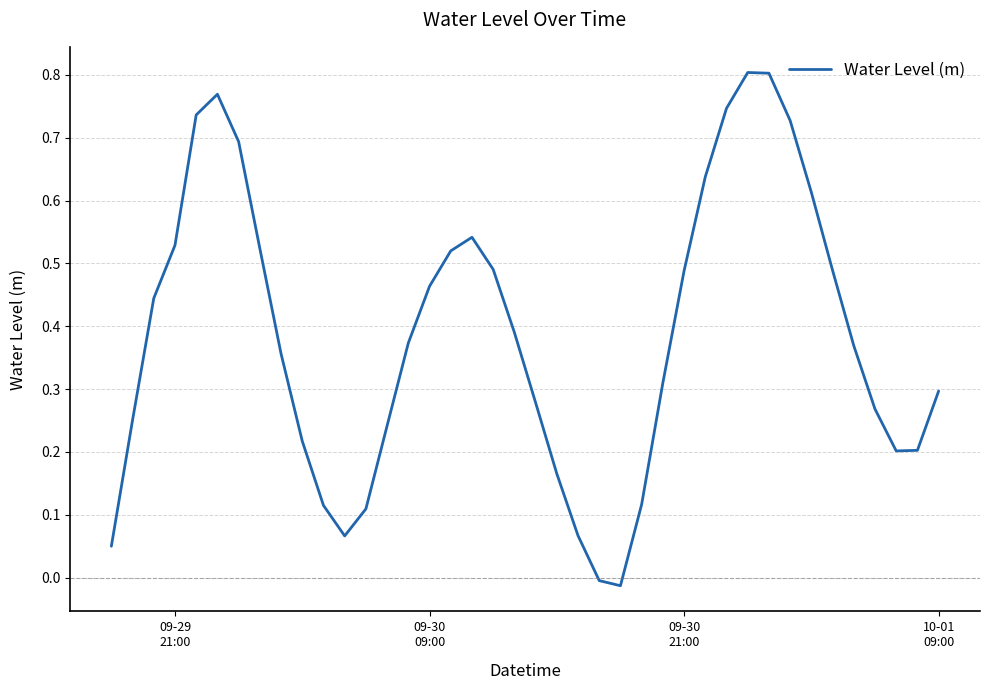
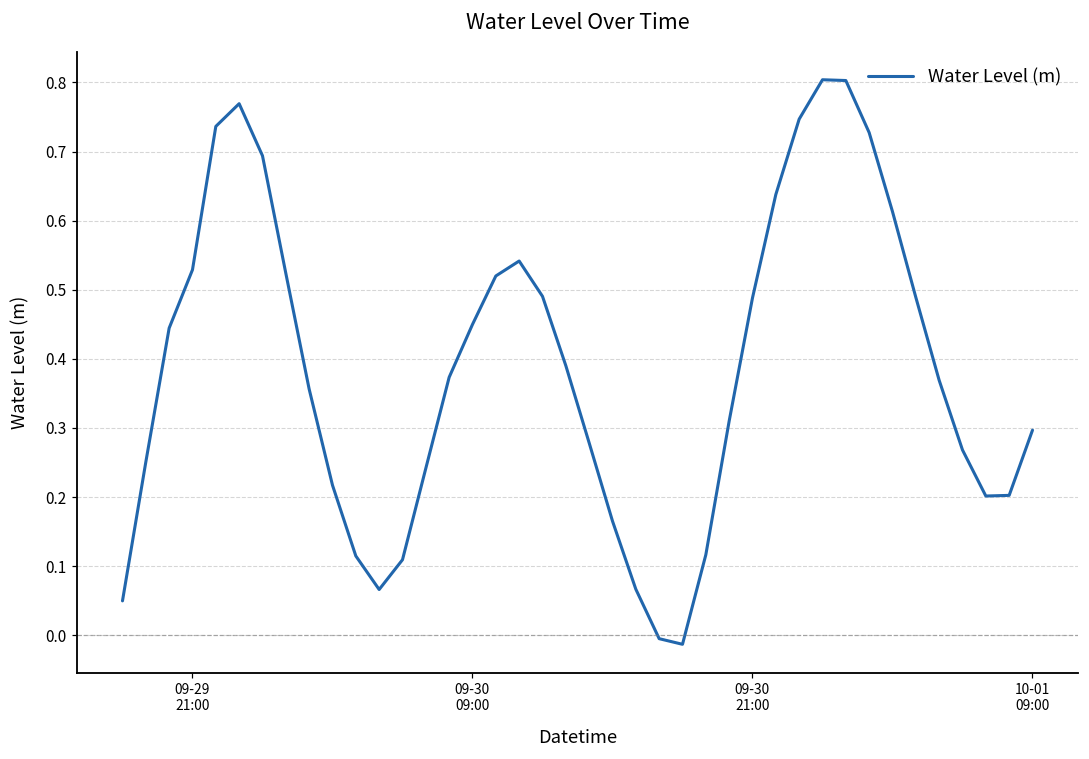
09-30 09:00: 0.46 -> 0.45
